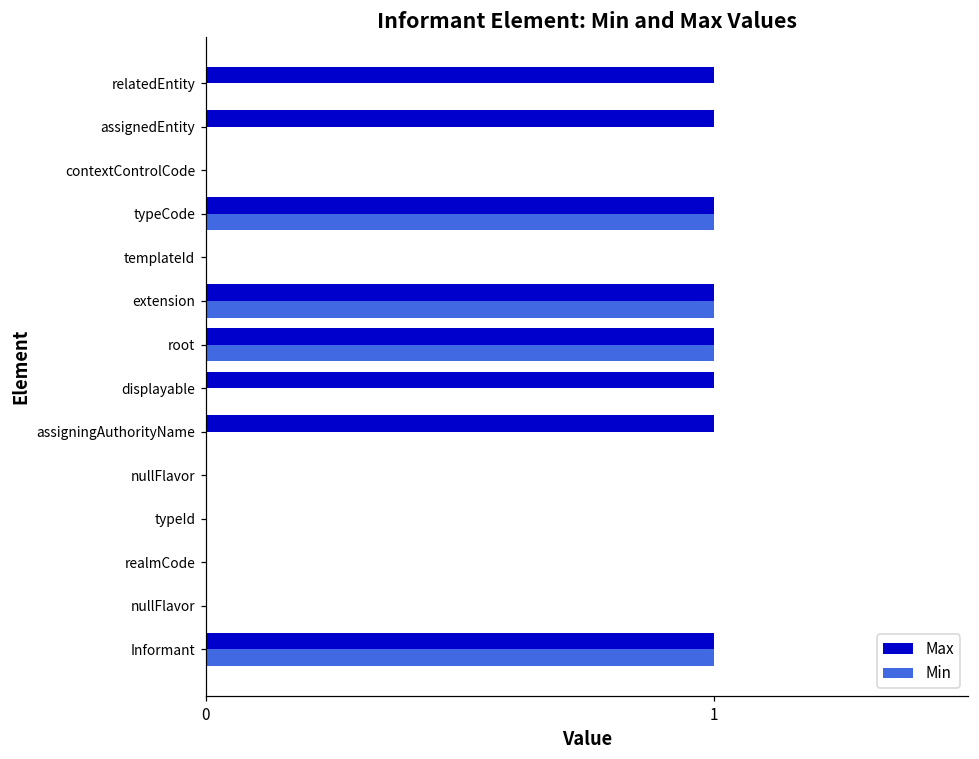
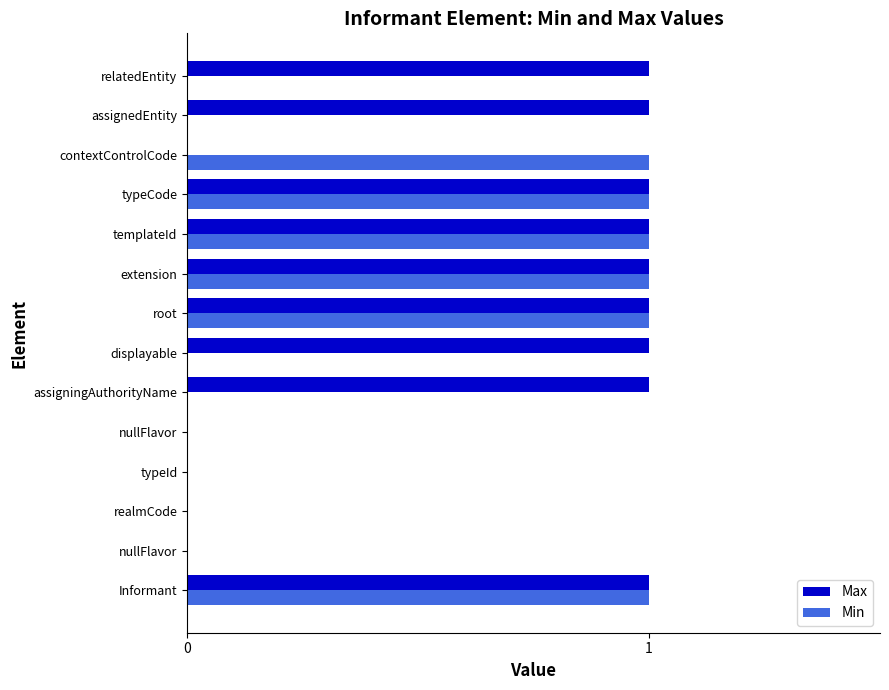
Min, contextControlCode: 0 -> 1
Max, templateId: 0 -> 1
Min, templateId: 0 -> 1
